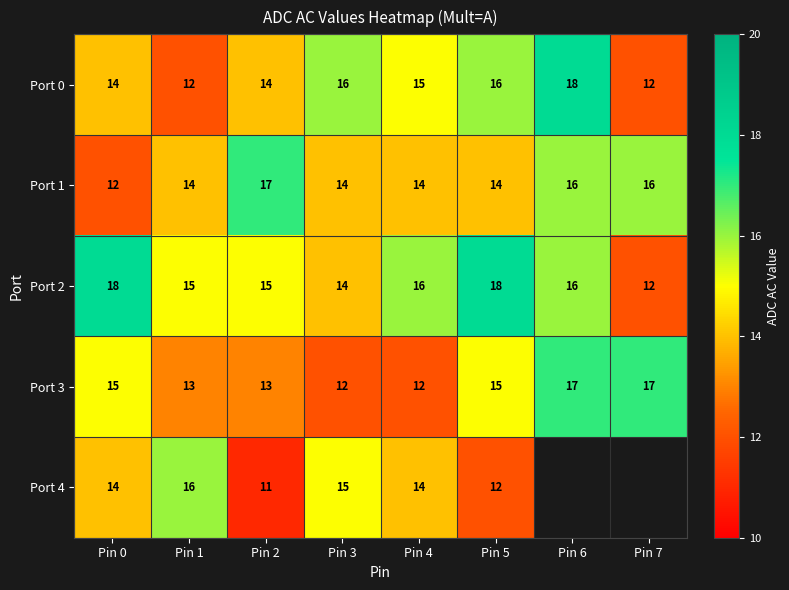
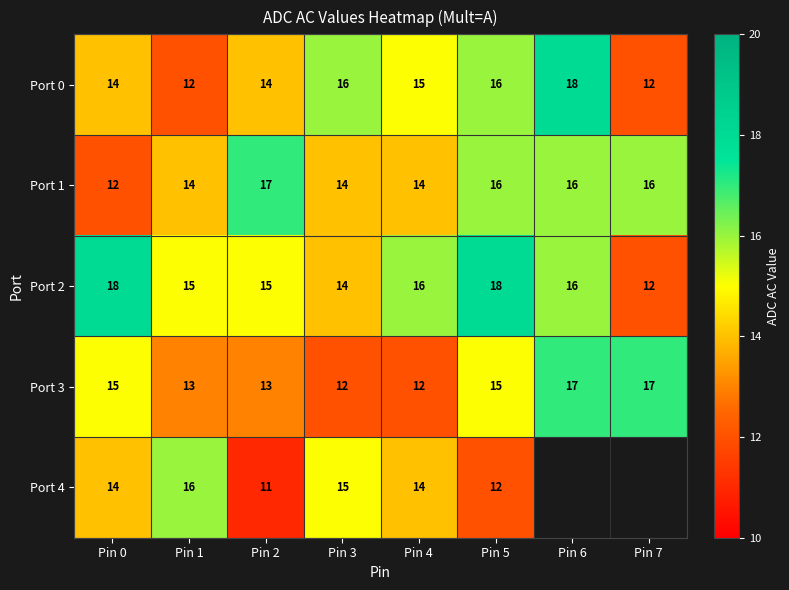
Port 1, Pin 5: 14 -> 16
